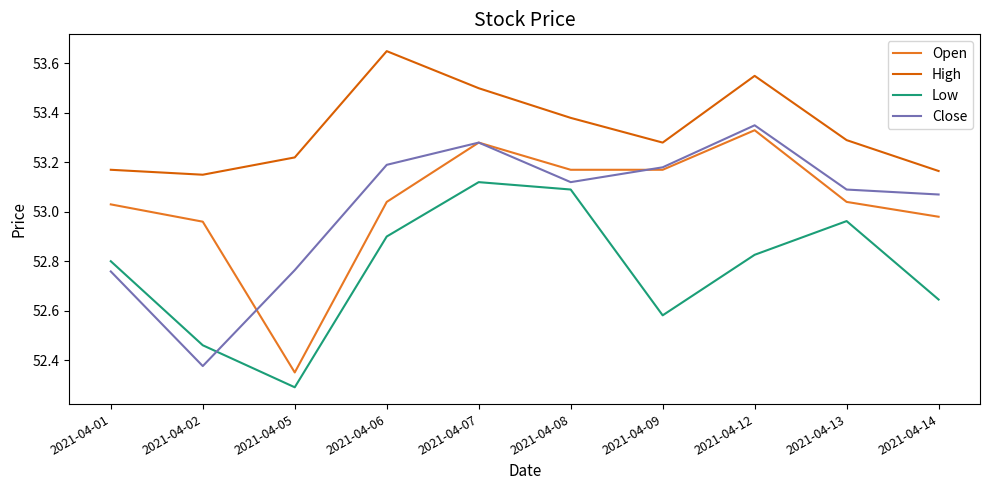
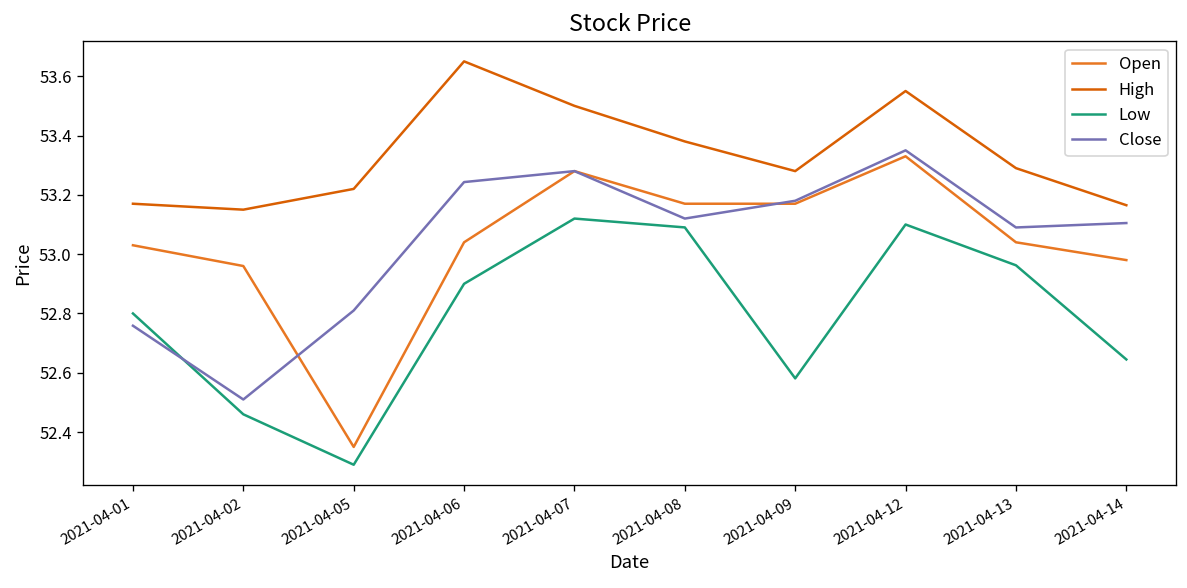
Close, 2021-04-02: 52.38 -> 52.51
Close, 2021-04-05: 52.76 -> 52.81
Close, 2021-04-06: 53.19 -> 53.24
Low, 2021-04-12: 52.83 -> 53.10
Close, 2021-04-14: 53.07 -> 53.10
